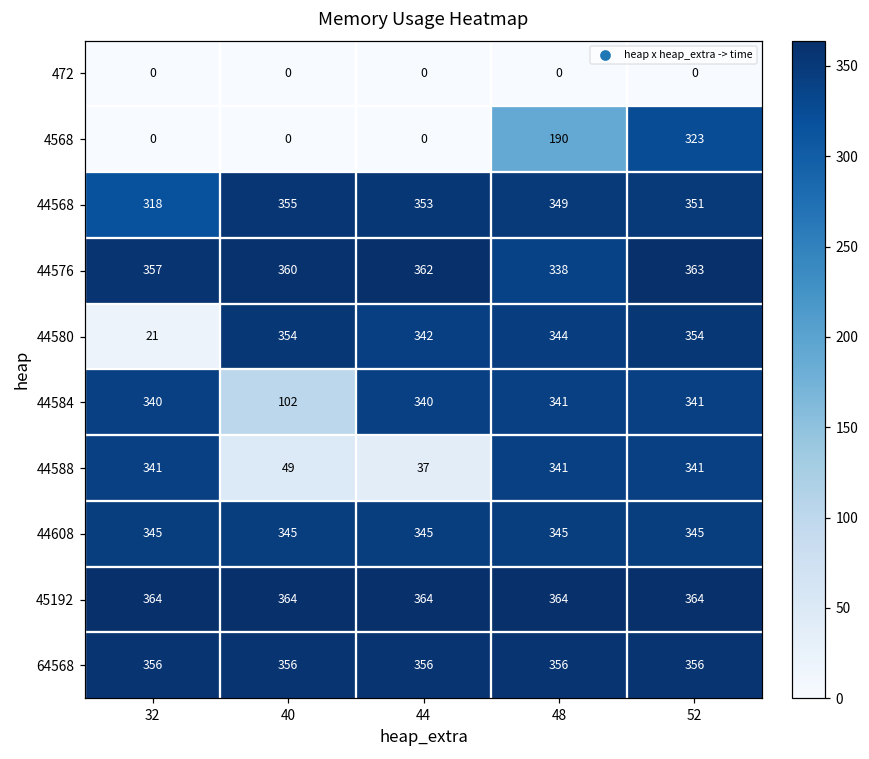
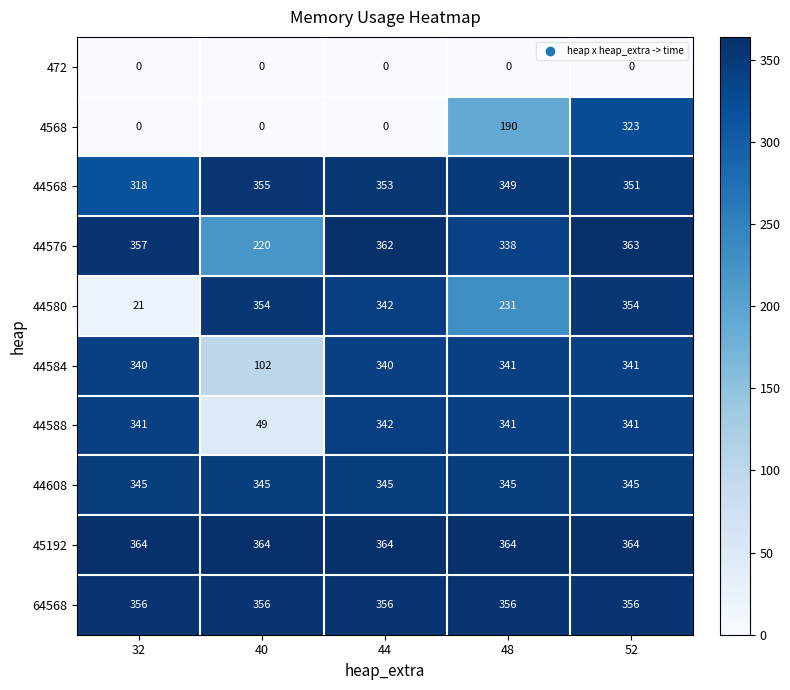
44576, 40: 360 -> 220
44580, 48: 344 -> 231
44588, 44: 37 -> 342
